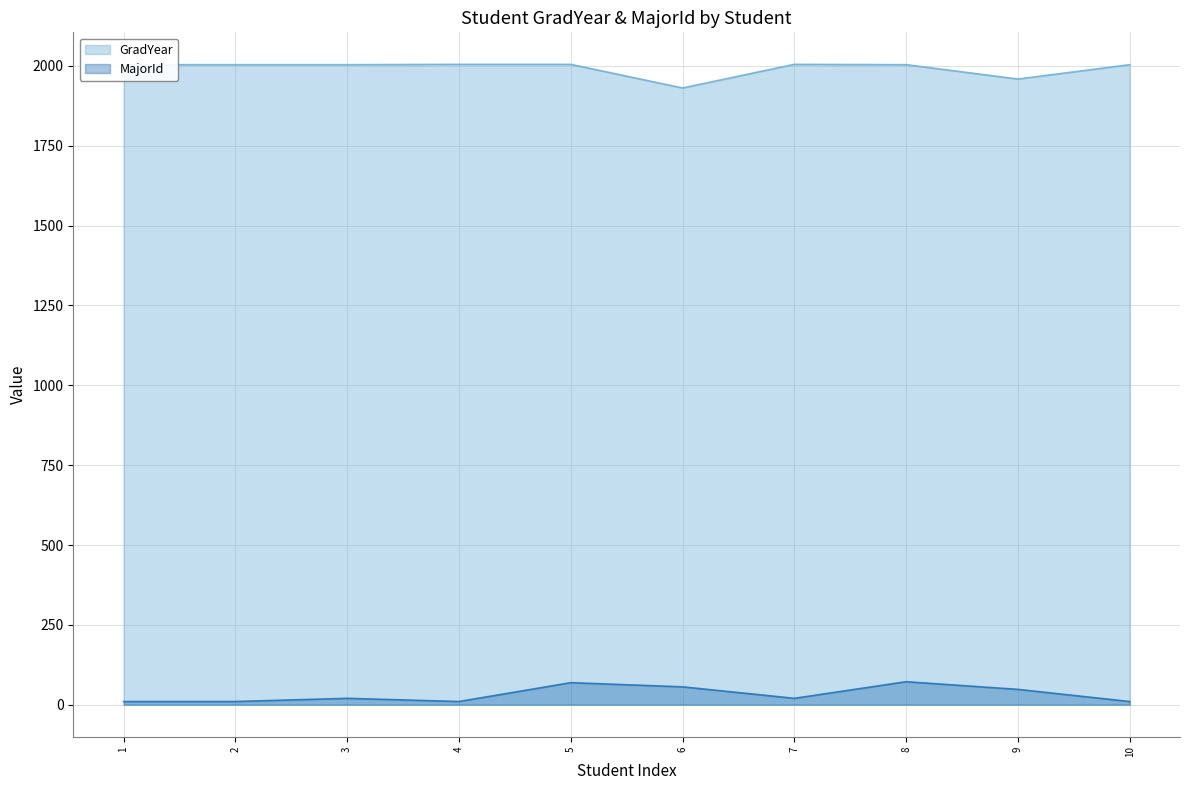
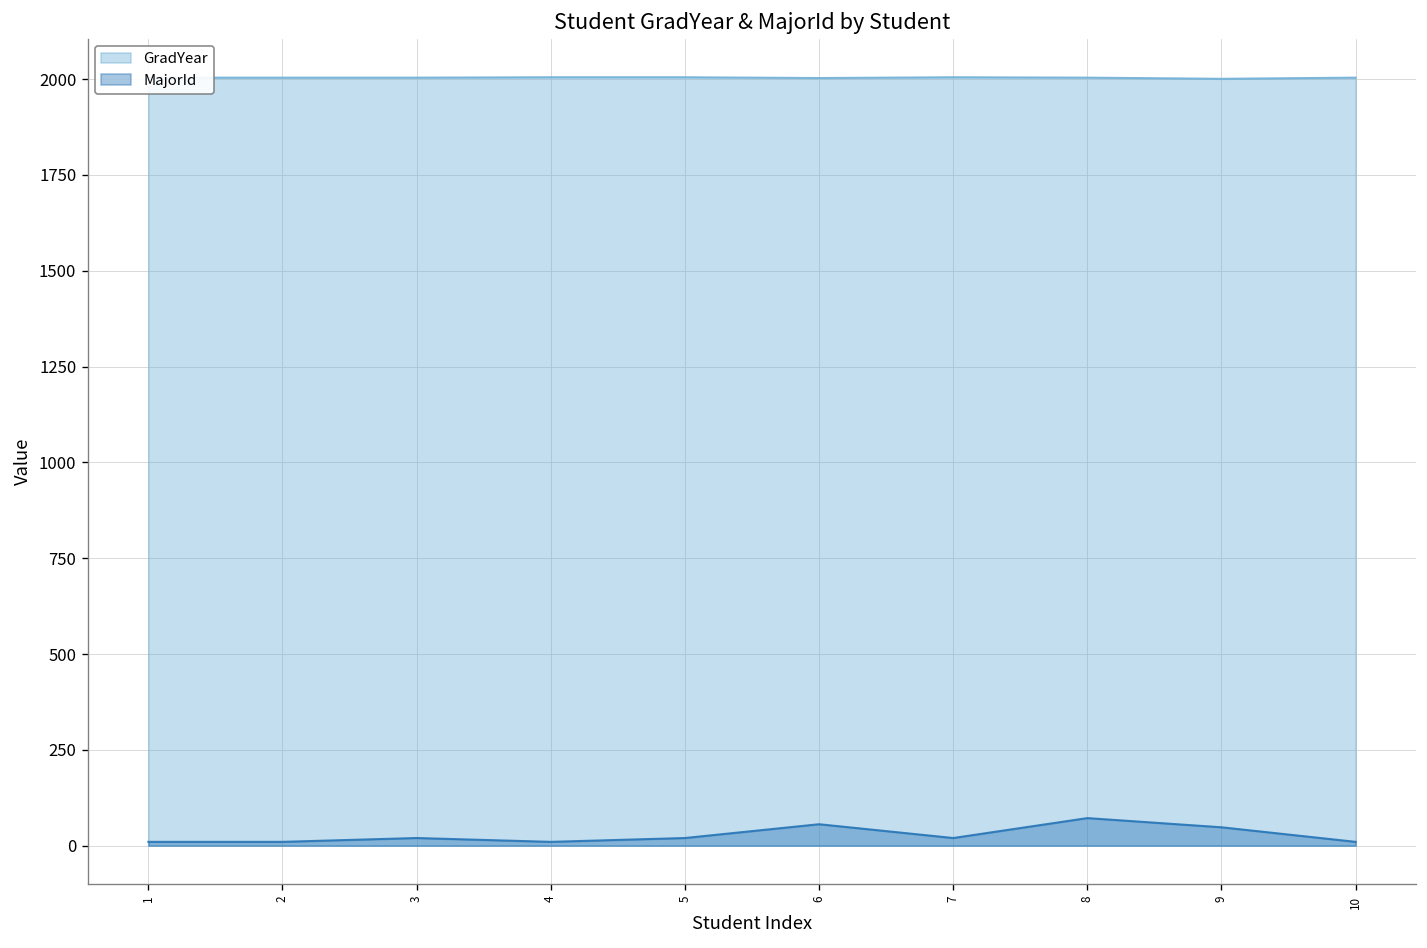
MajorId, 5: 70 -> 20
GradYear, 6: 1930 -> 2000
GradYear, 9: 1960 -> 2000
